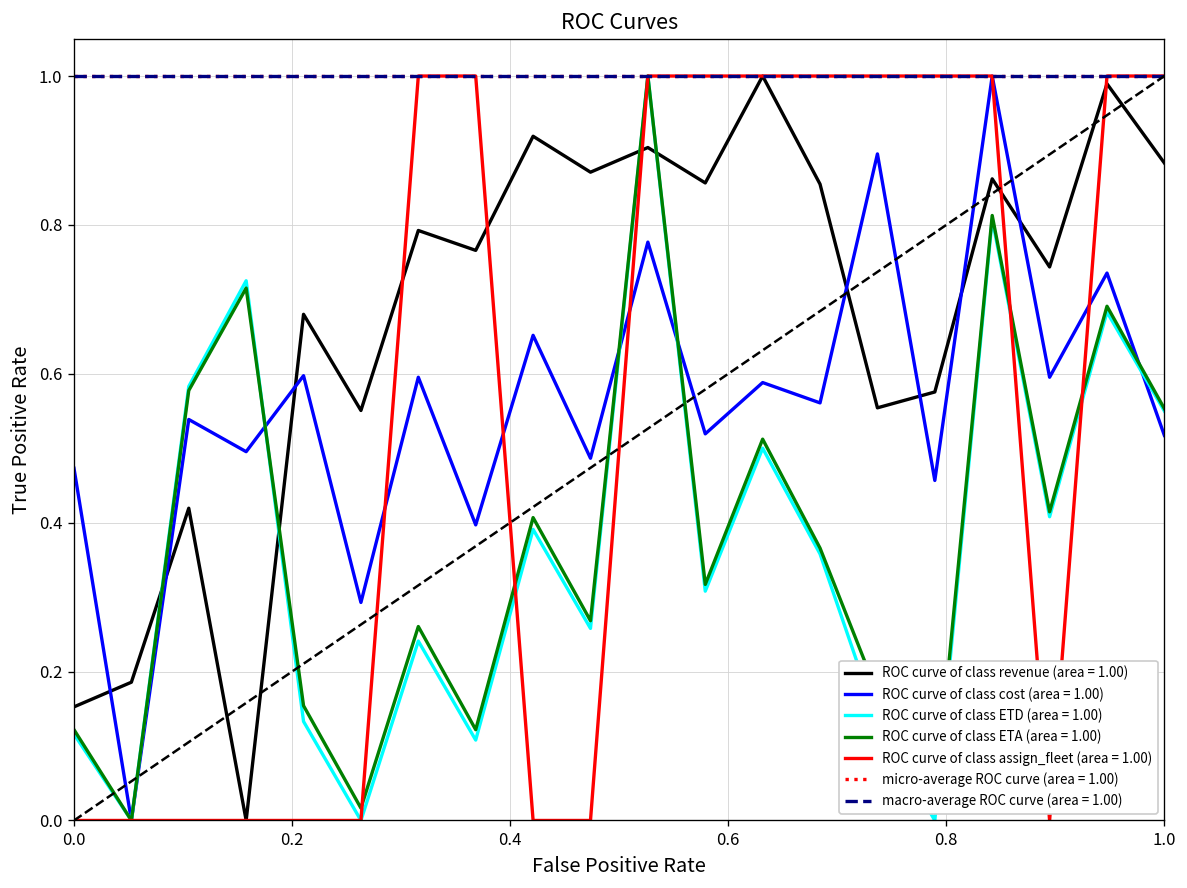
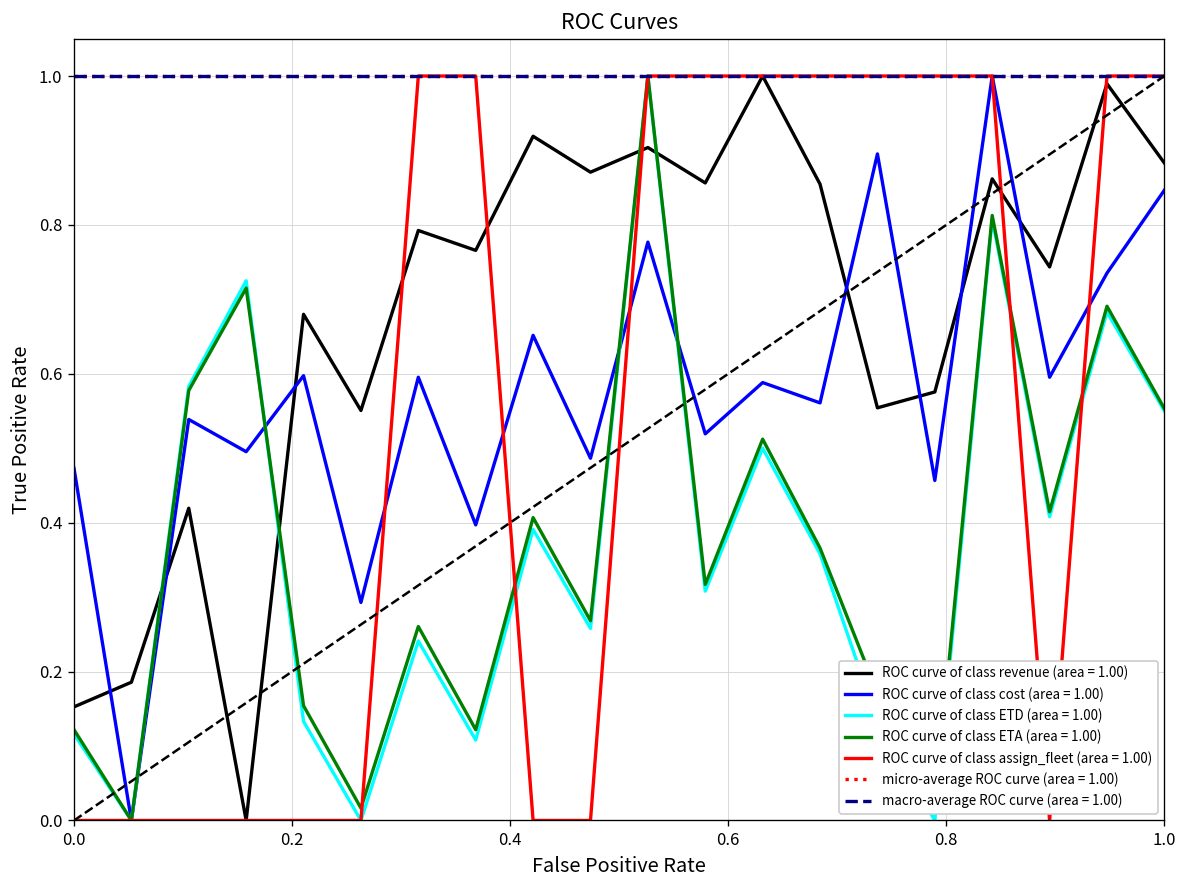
ROC curve of class cost (area = 1.00), 1.0: 0.52 -> 0.85
